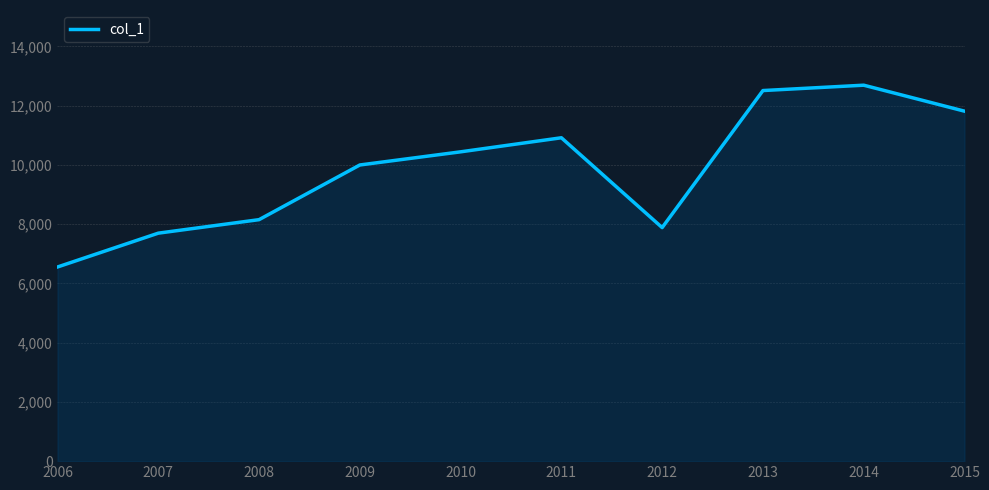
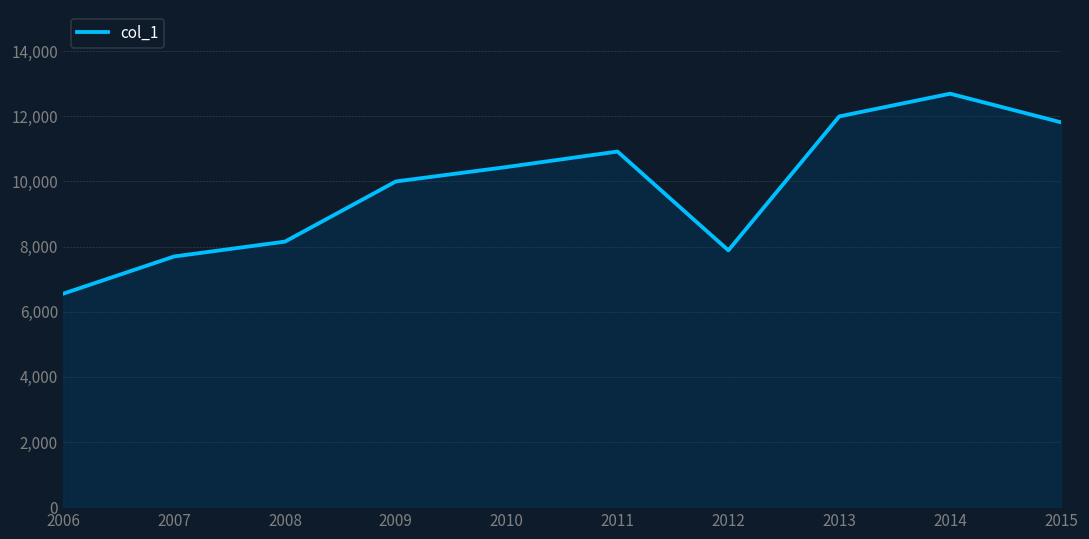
2013: 12,500 -> 12,000
